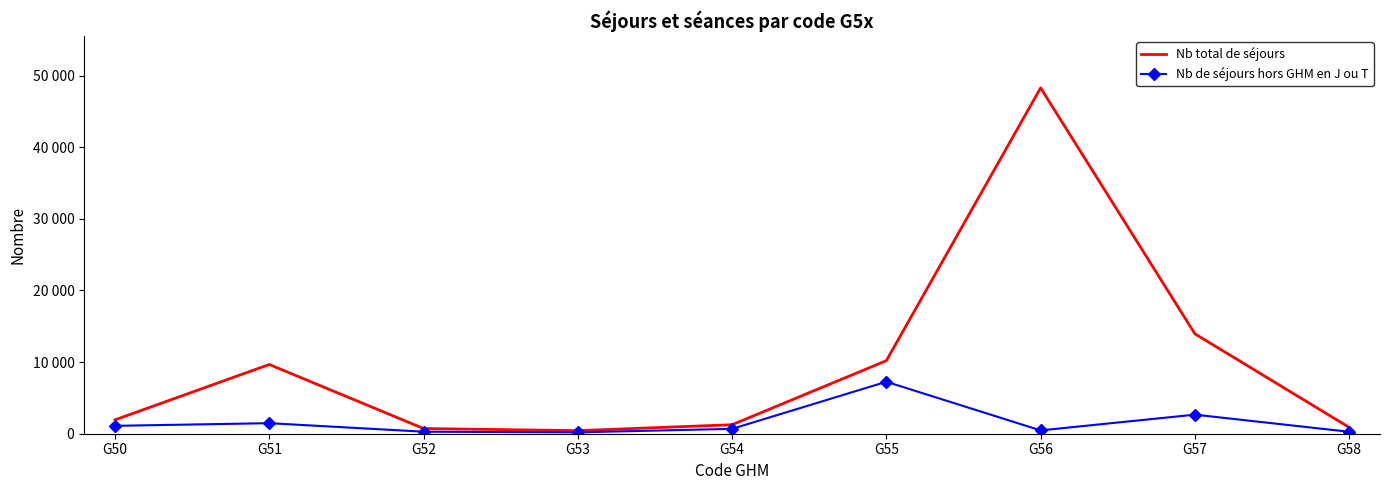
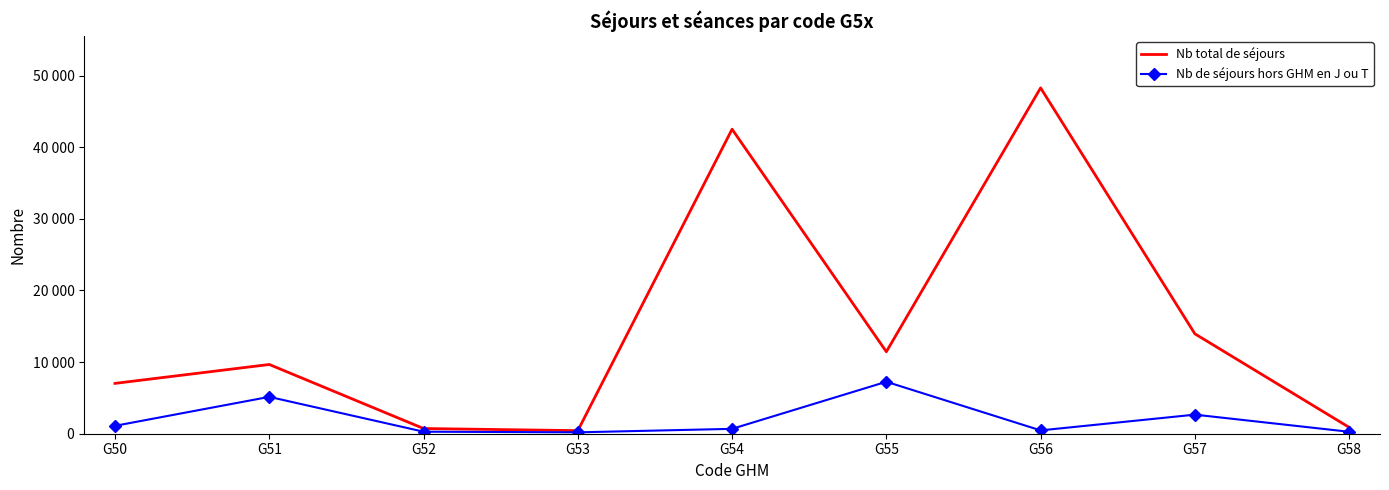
Nb total de séjours, G50: 2000 -> 7000
Nb de séjours hors GHM en J ou T, G51: 1000 -> 5000
Nb total de séjours, G54: 1000 -> 43000
Nb total de séjours, G55: 10000 -> 11000
